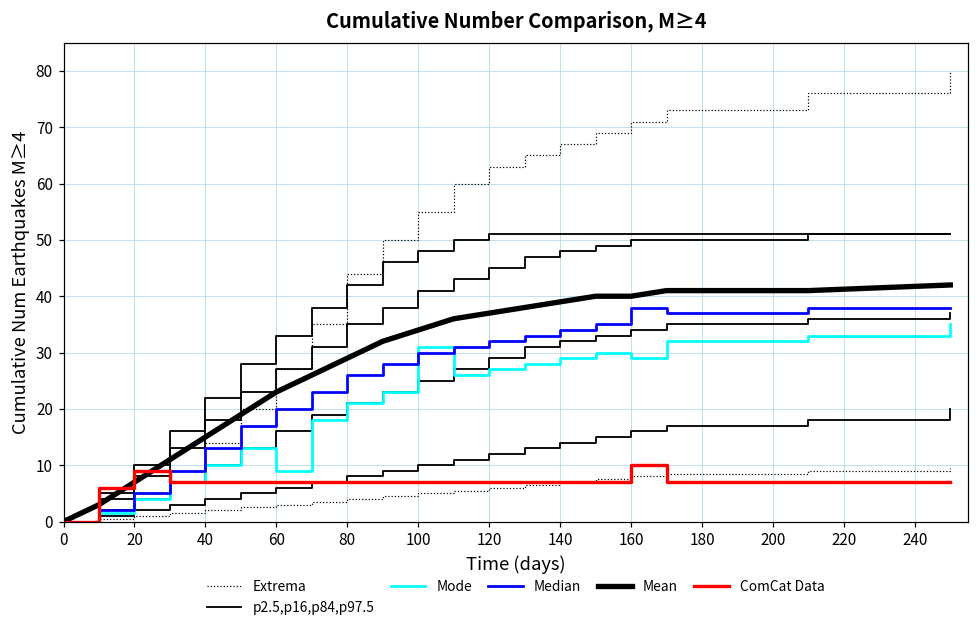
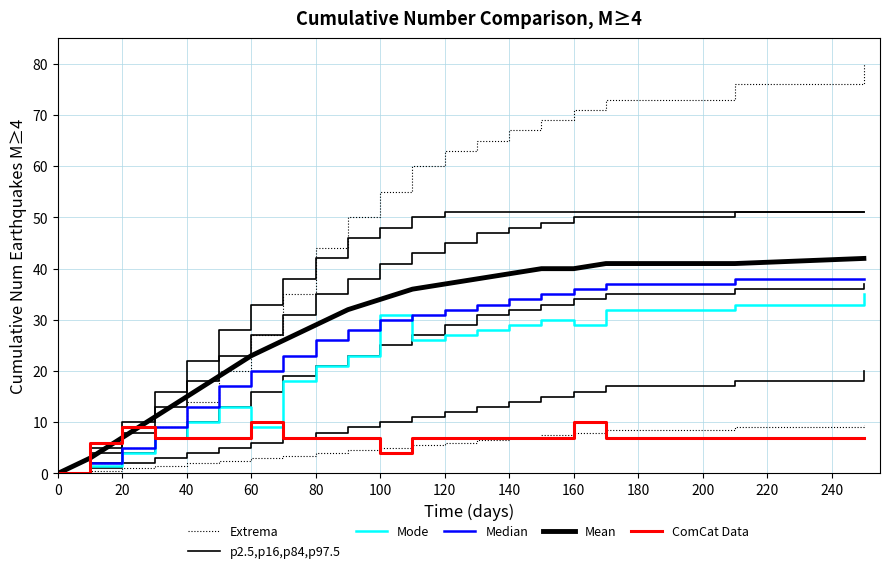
ComCat Data, 60: 7 -> 10
ComCat Data, 100: 7 -> 4
Median, 160: 38 -> 36
